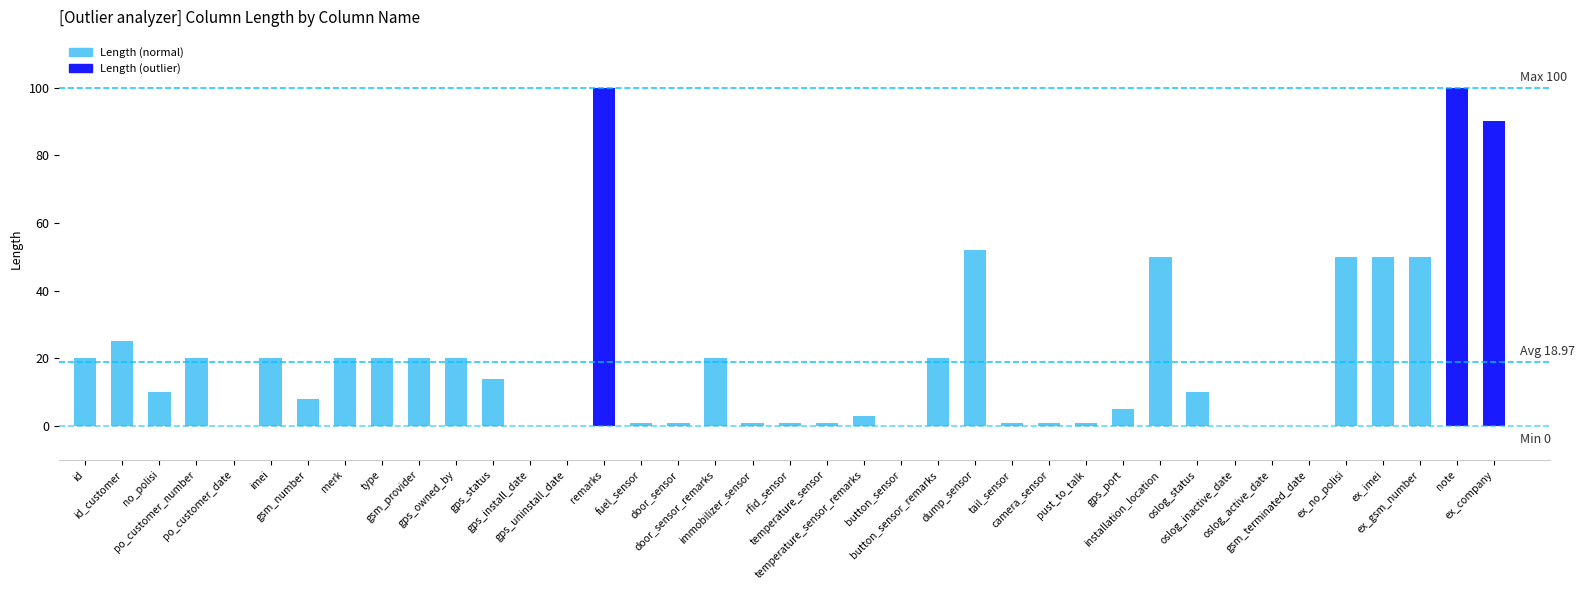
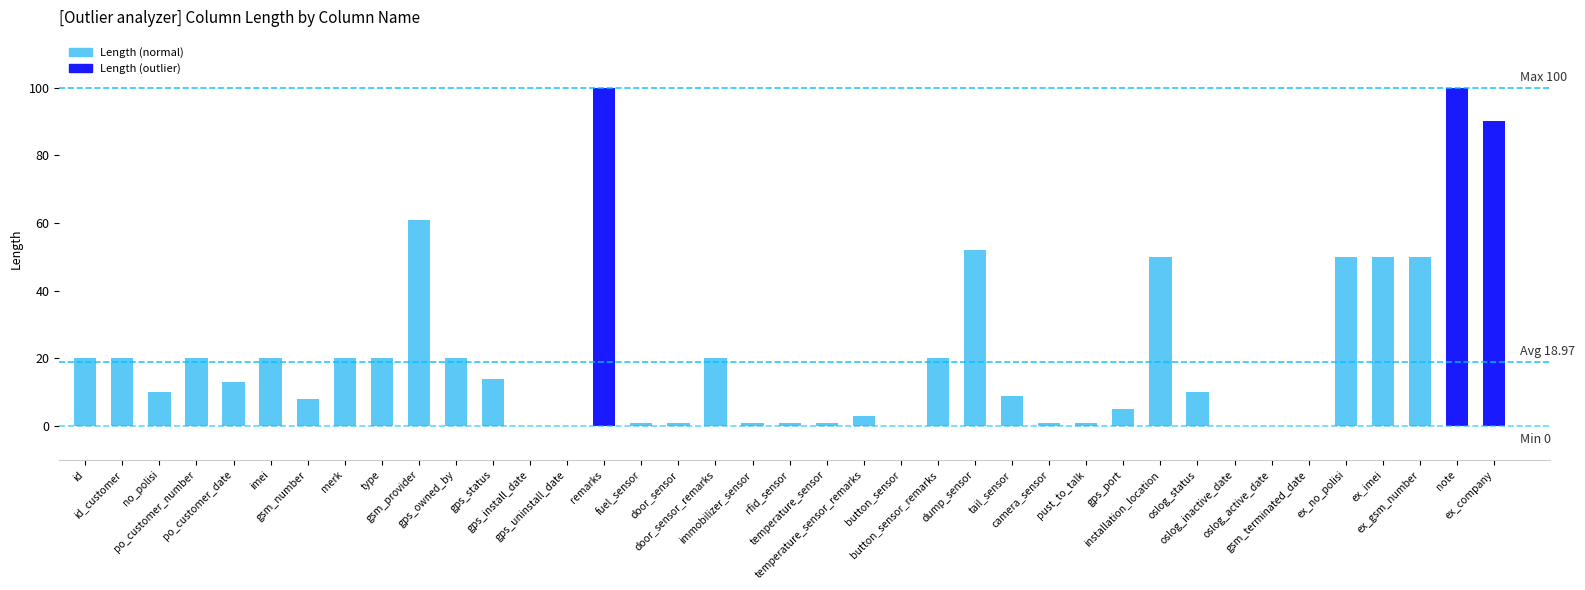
id_customer: 25 -> 20
po_customer_date: 0 -> 13
gsm_provider: 20 -> 61
tail_sensor: 1 -> 9
